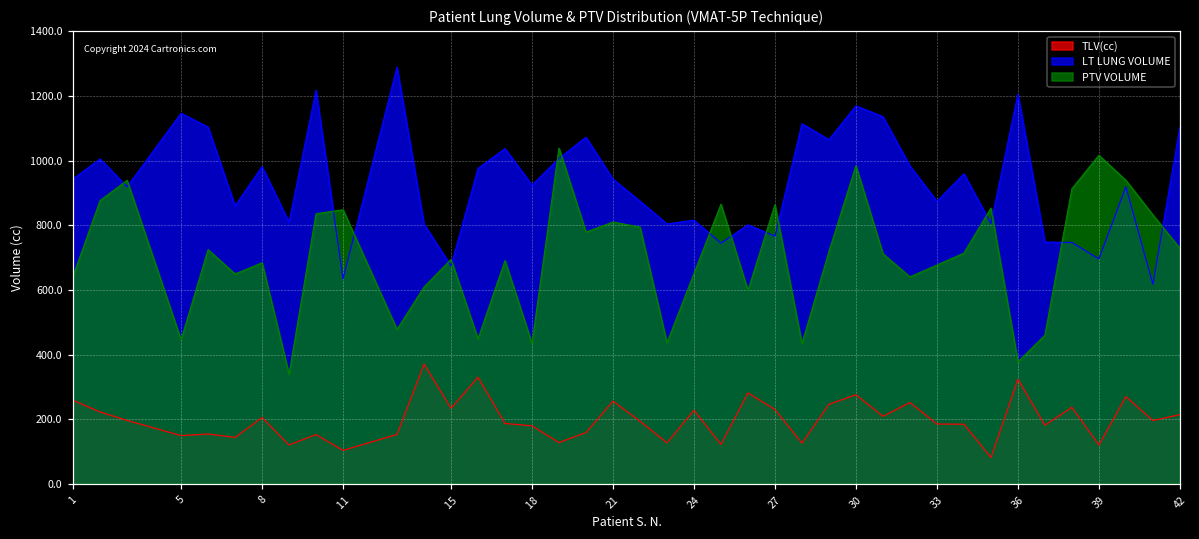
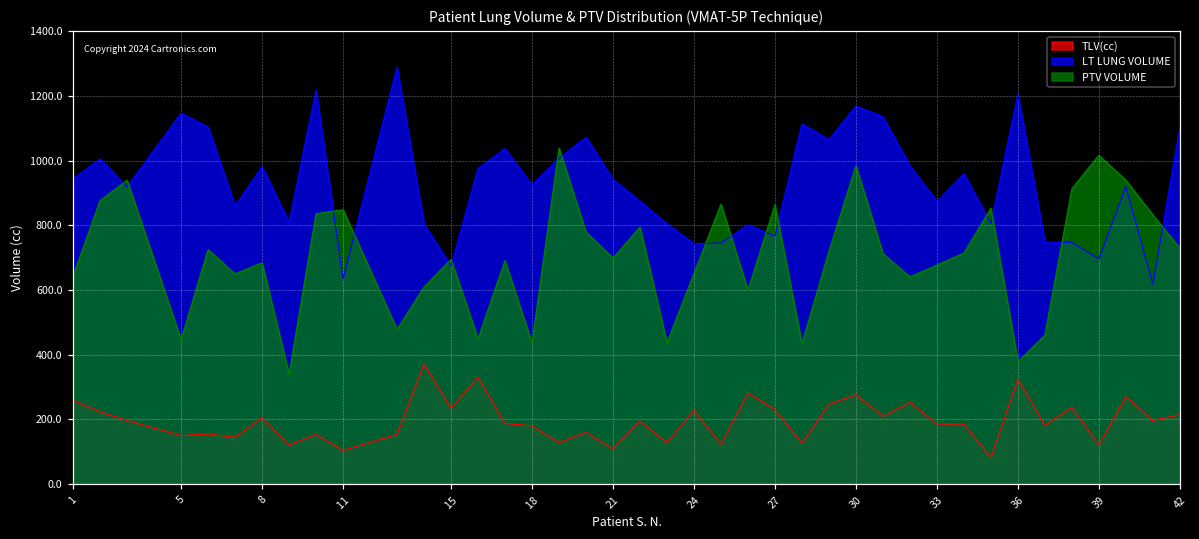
TLV(cc), 21: 260 -> 110
PTV VOLUME, 21: 810 -> 700
LT LUNG VOLUME, 24: 820 -> 740
